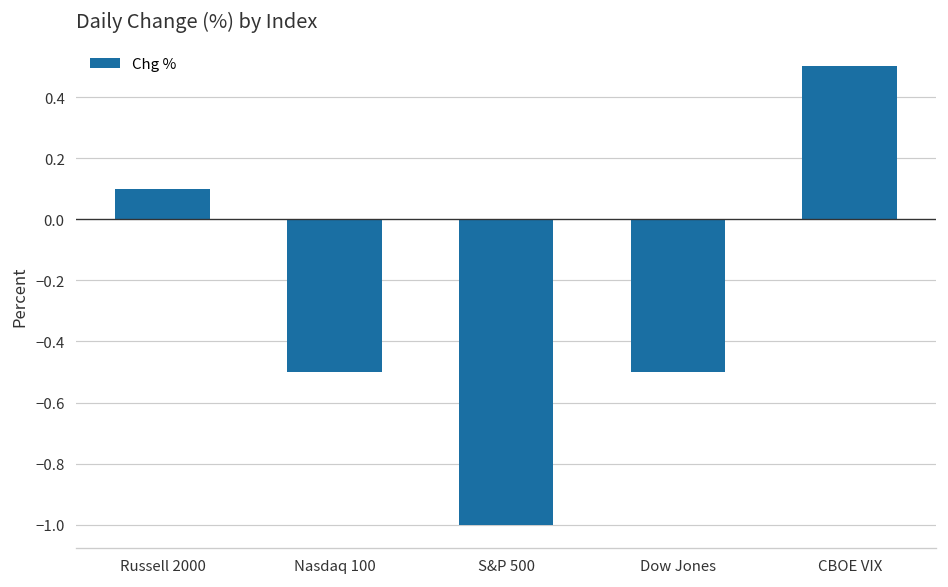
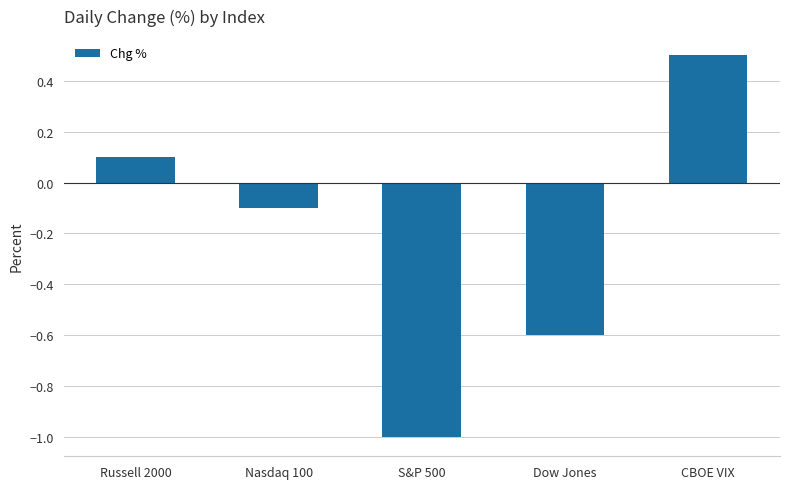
Nasdaq 100: -0.5 -> -0.1
Dow Jones: -0.5 -> -0.6
